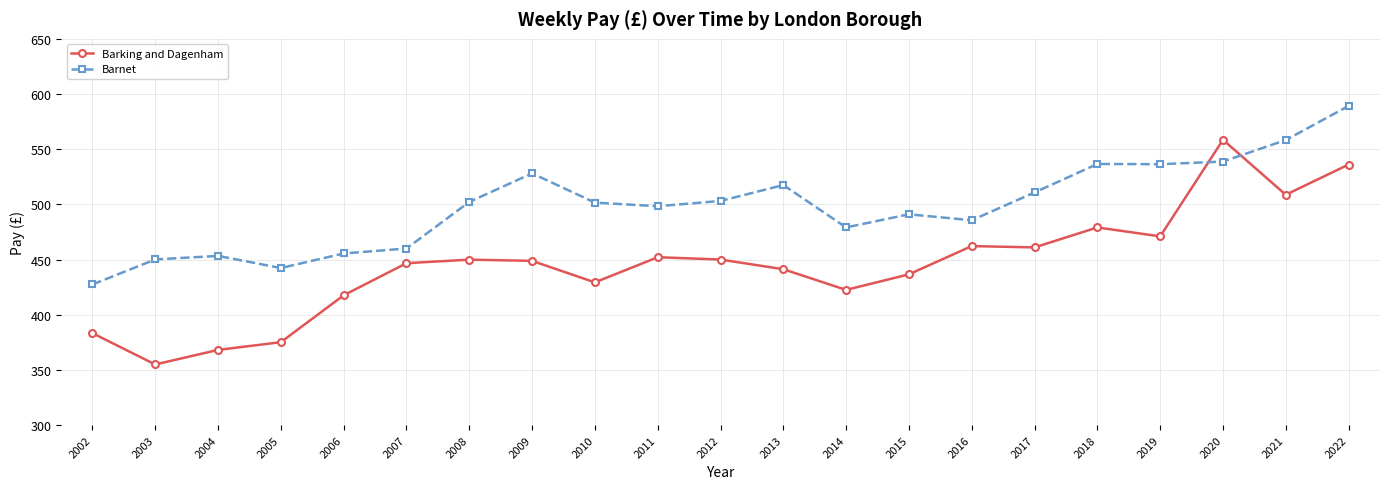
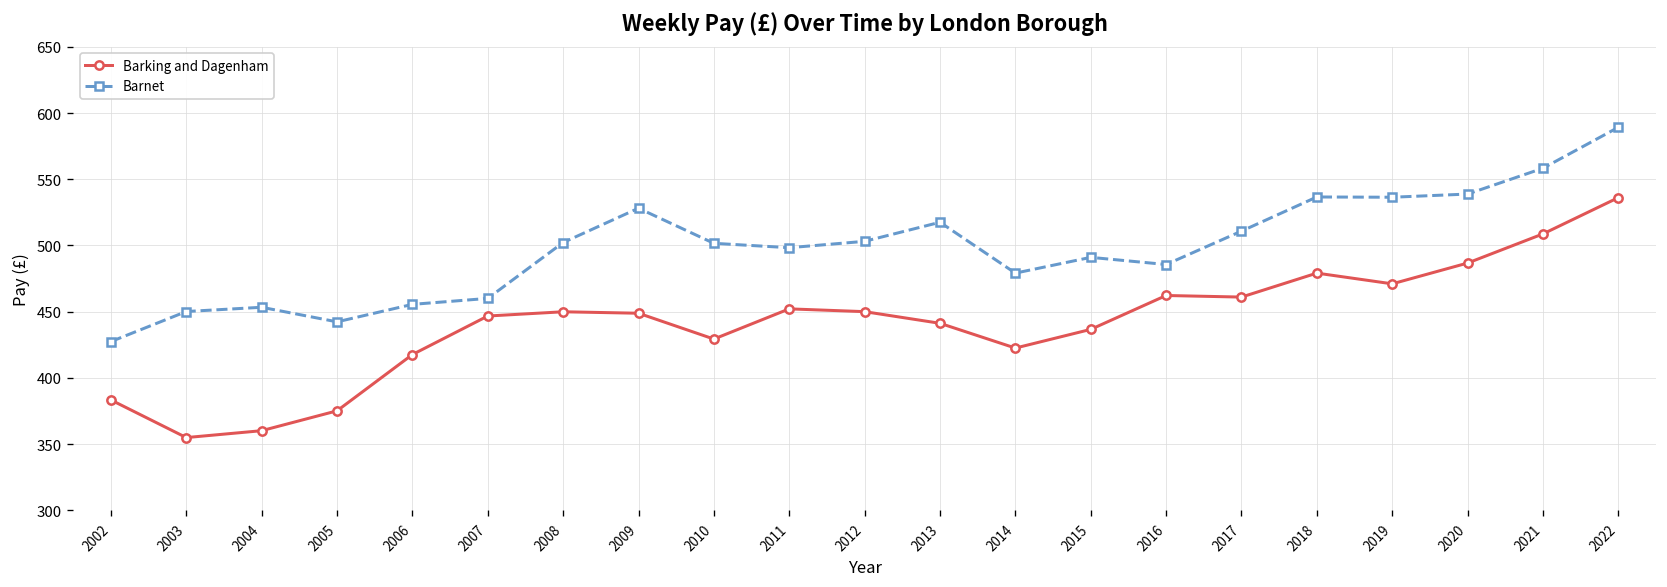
Barking and Dagenham, 2004: 368 -> 360
Barking and Dagenham, 2020: 559 -> 487
